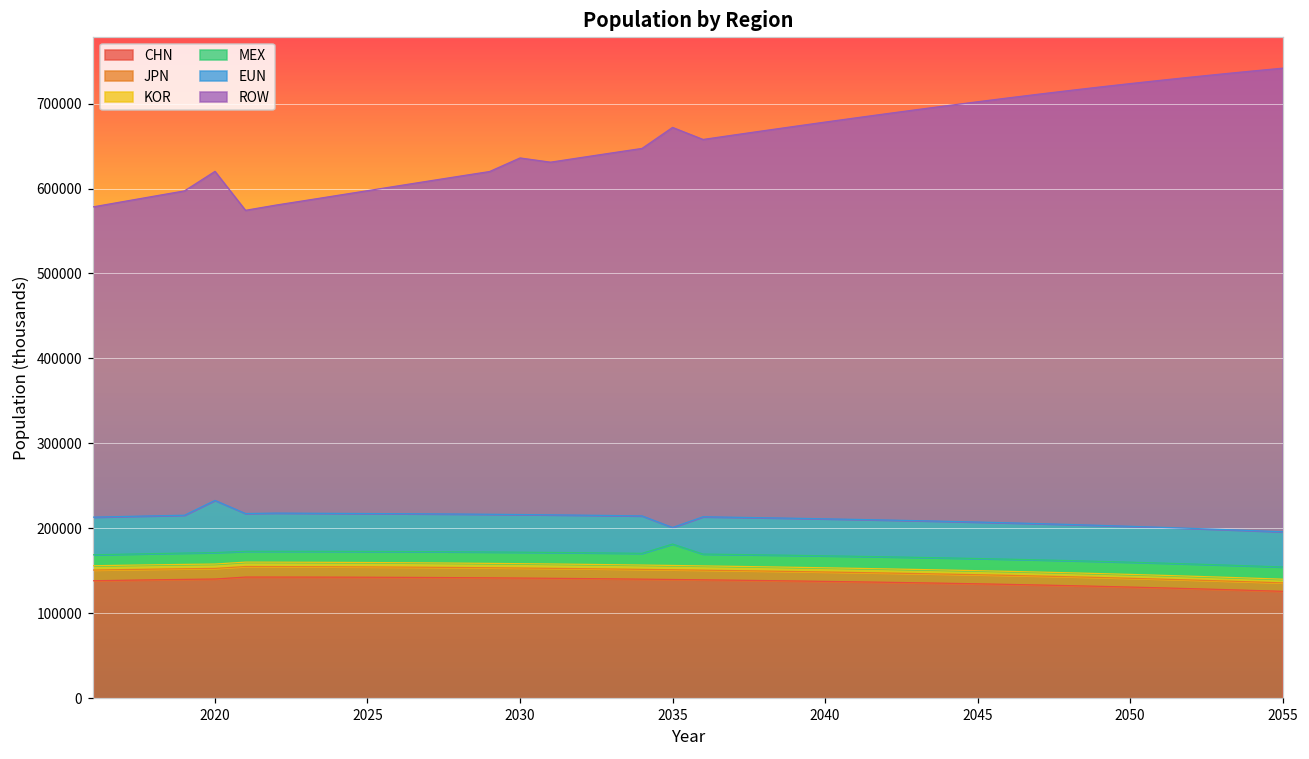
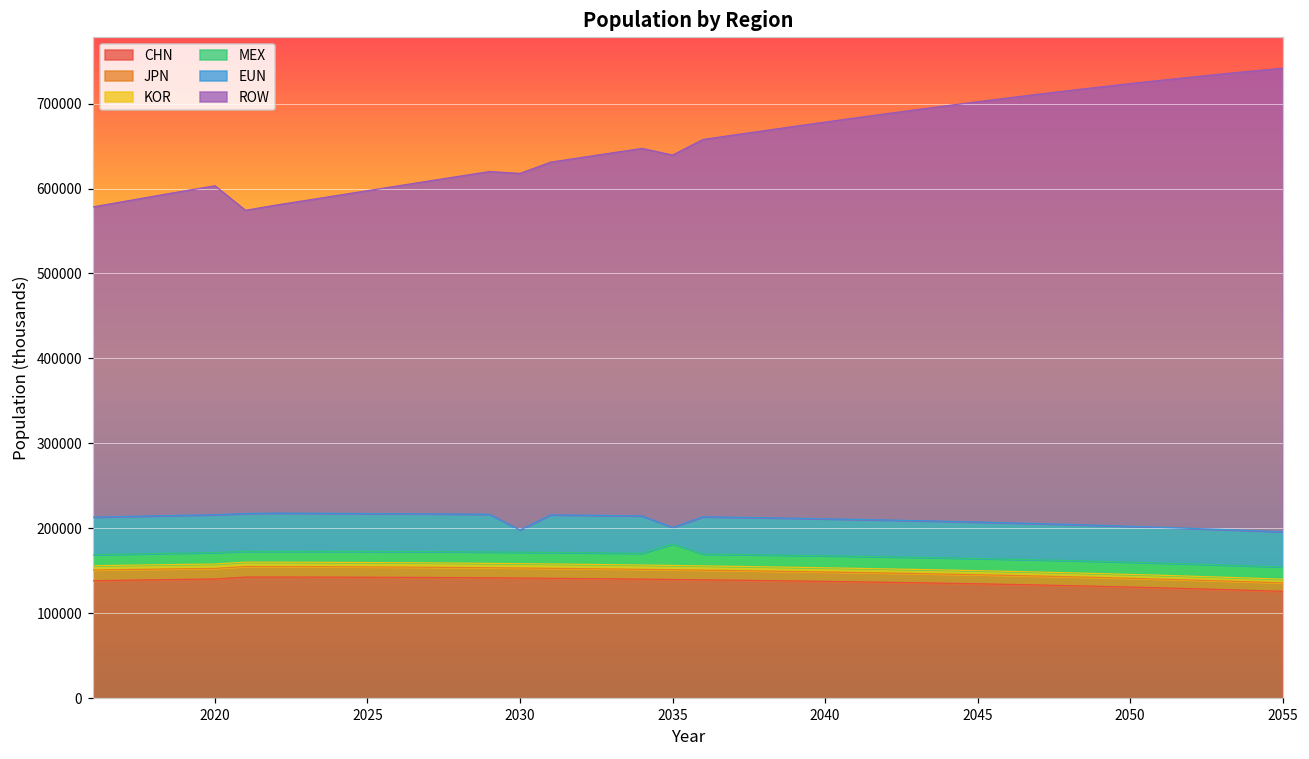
EUN, 2020: 60000 -> 40000
EUN, 2030: 40000 -> 30000
ROW, 2035: 470000 -> 440000
